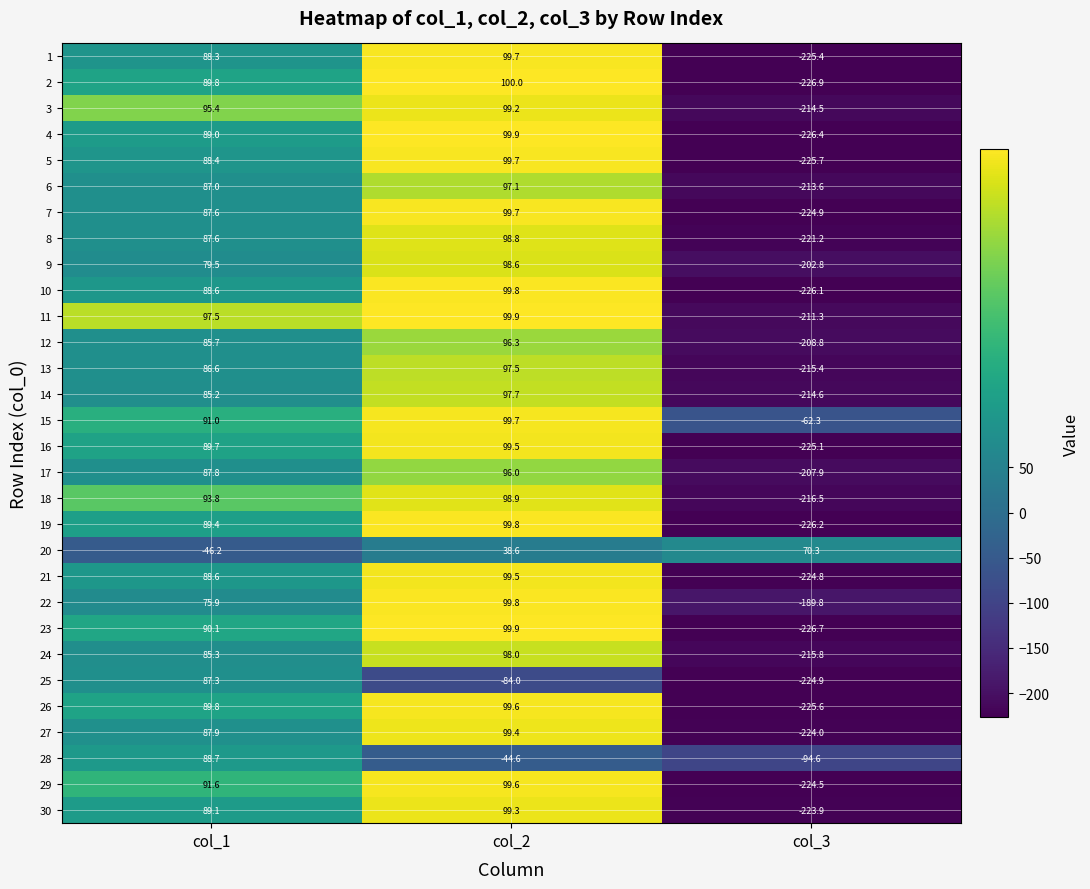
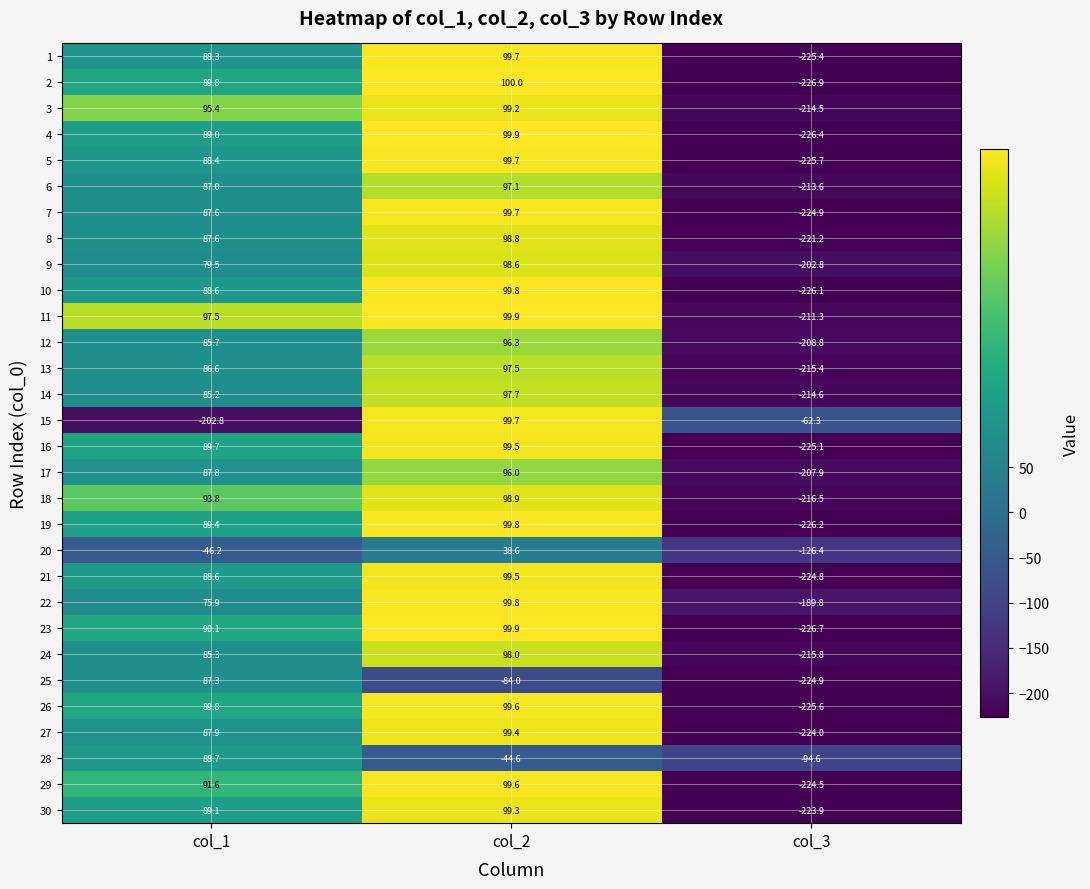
15, col_1: 91.0 -> -202.8
20, col_3: 70.3 -> -126.4
